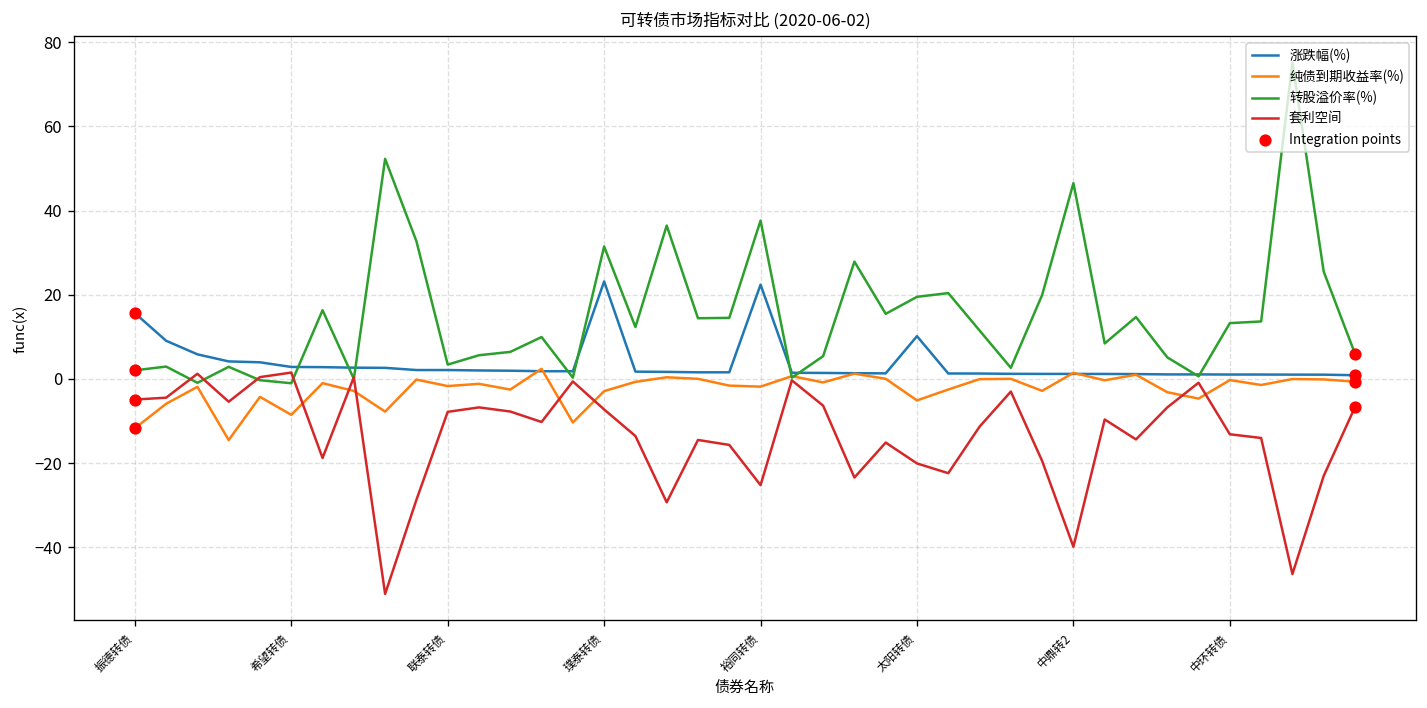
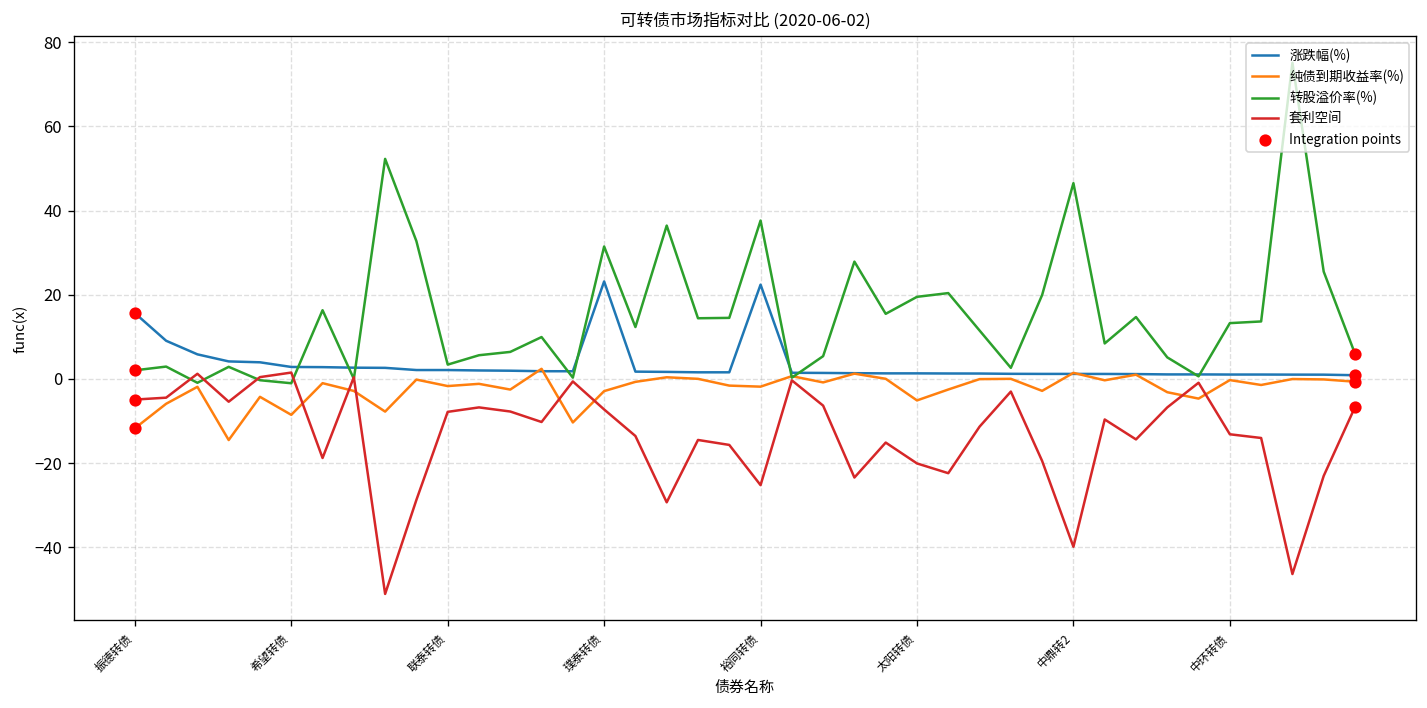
涨跌幅(%), 太阳转债: 10 -> 1
